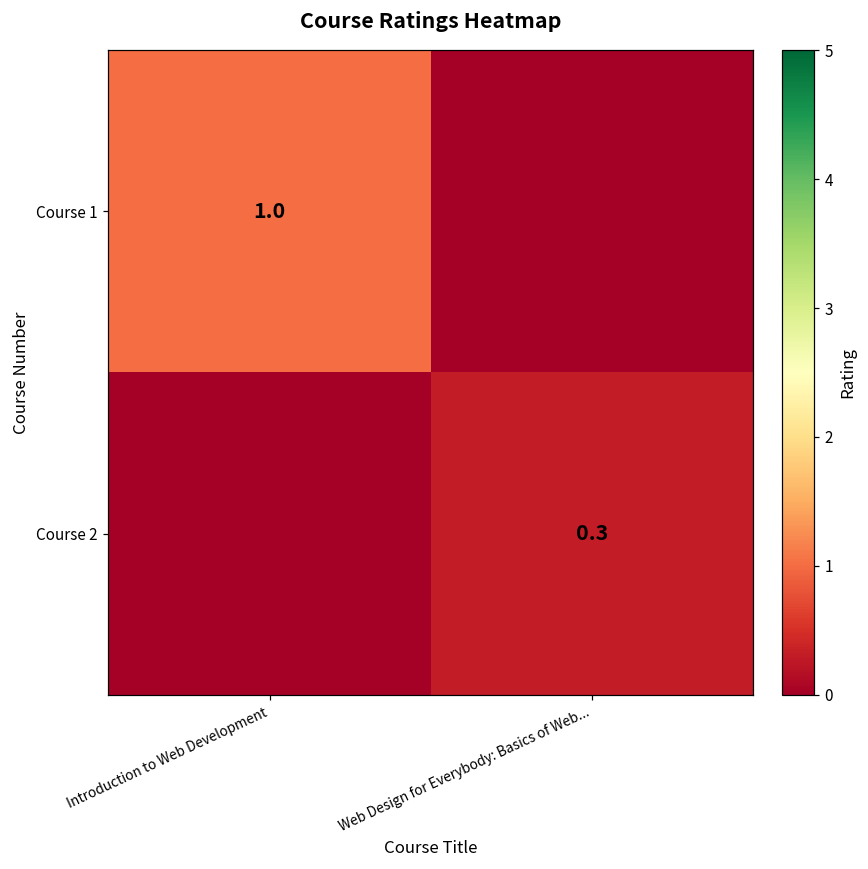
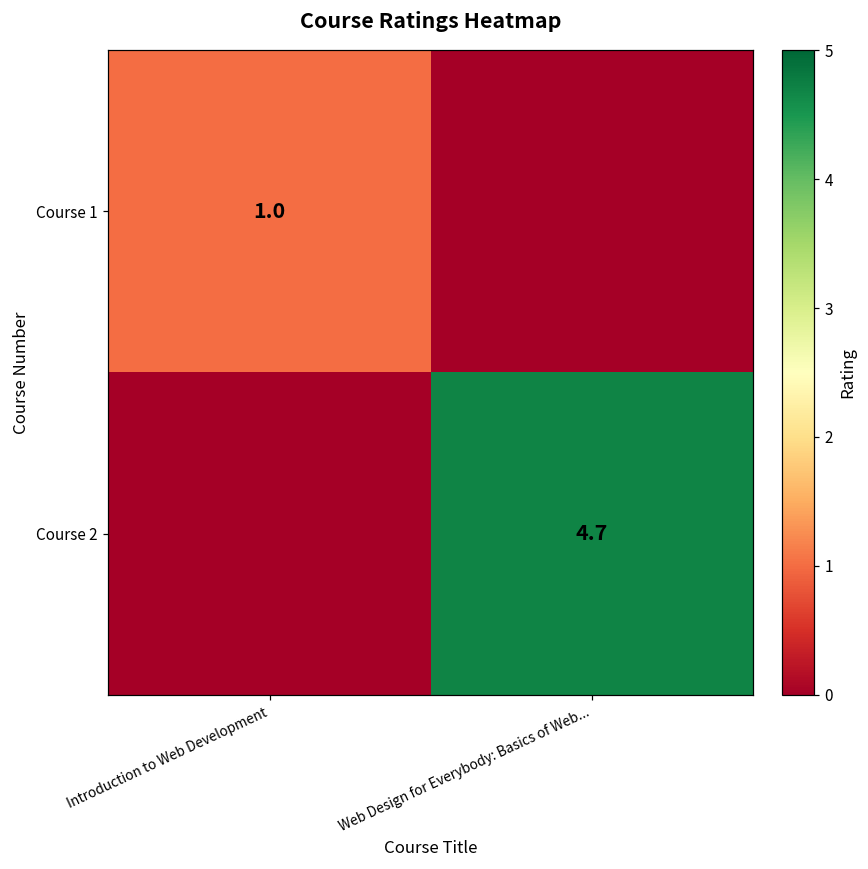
Course 2, Web Design for Everybody: Basics of Web...: 0.3 -> 4.7
